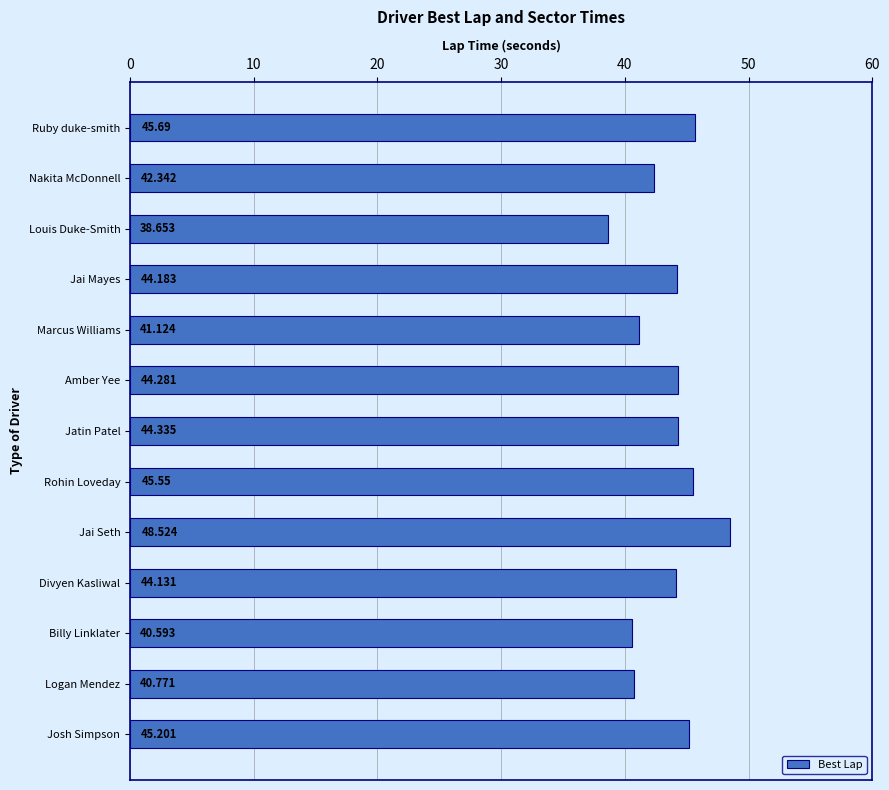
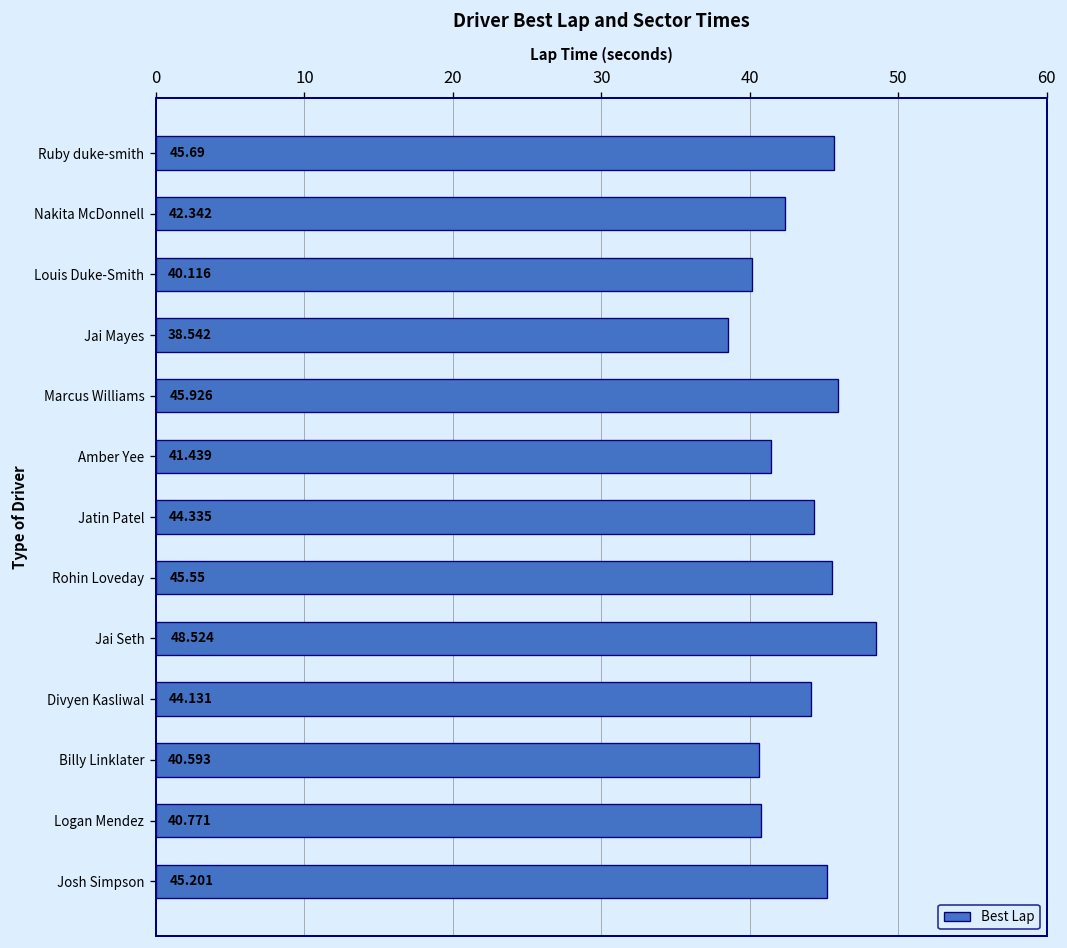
Louis Duke-Smith: 38.653 -> 40.116
Jai Mayes: 44.183 -> 38.542
Marcus Williams: 41.124 -> 45.926
Amber Yee: 44.281 -> 41.439
